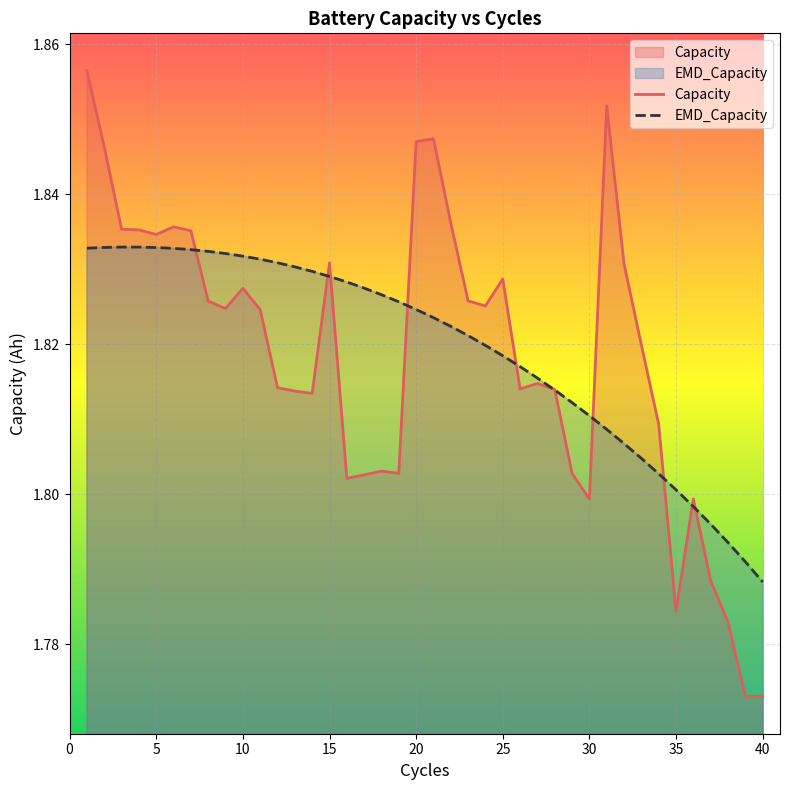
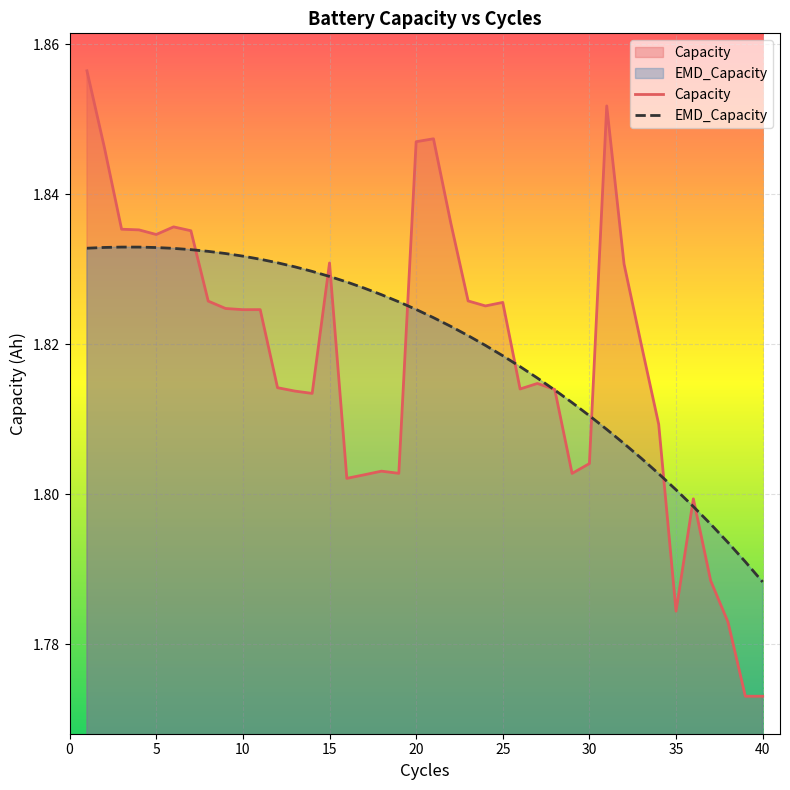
Capacity, 10: 1.827 -> 1.825
Capacity, 25: 1.829 -> 1.826
Capacity, 30: 1.799 -> 1.804
